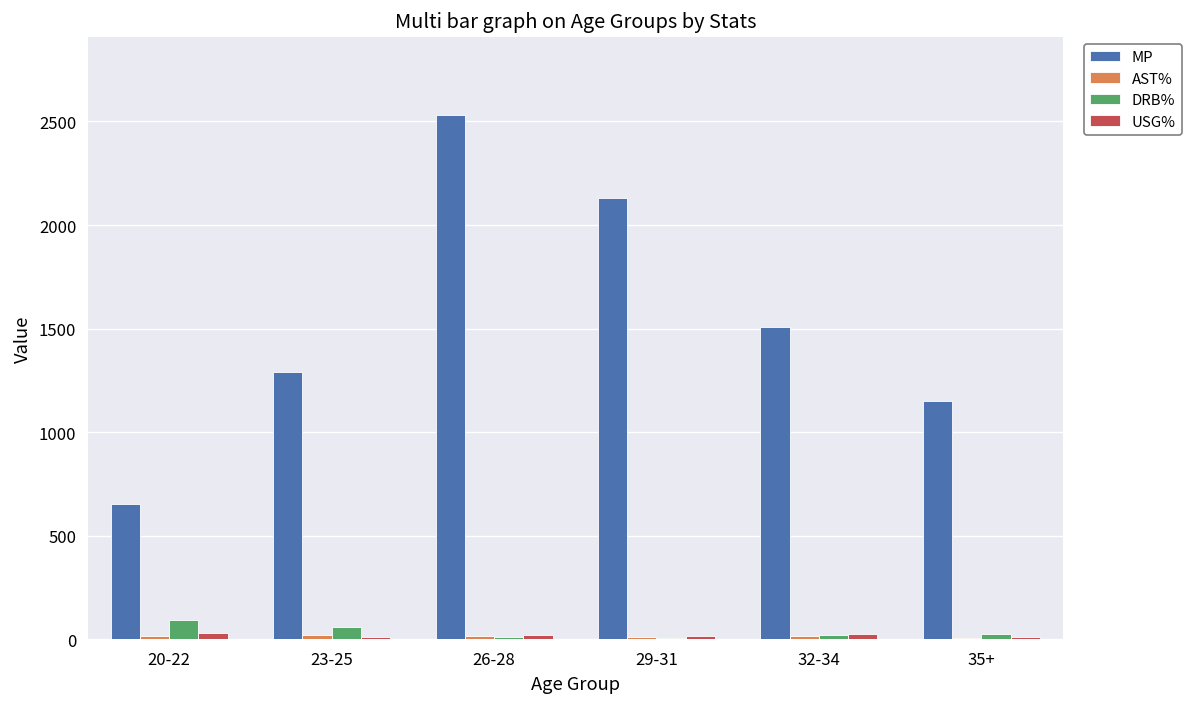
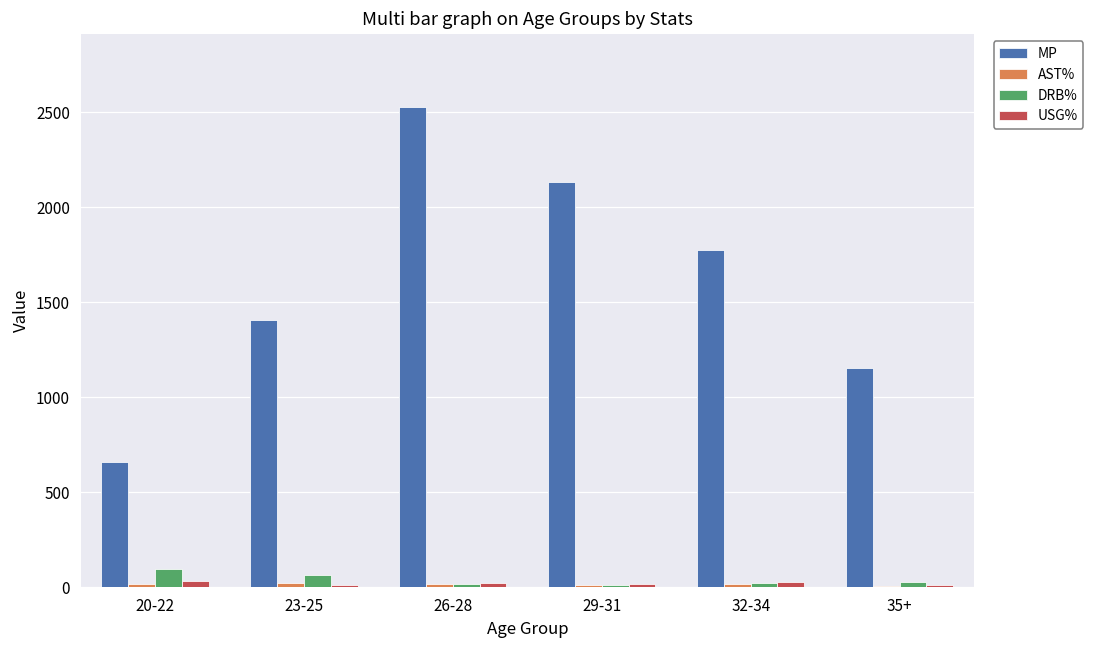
MP, 23-25: 1290 -> 1400
MP, 32-34: 1510 -> 1780
